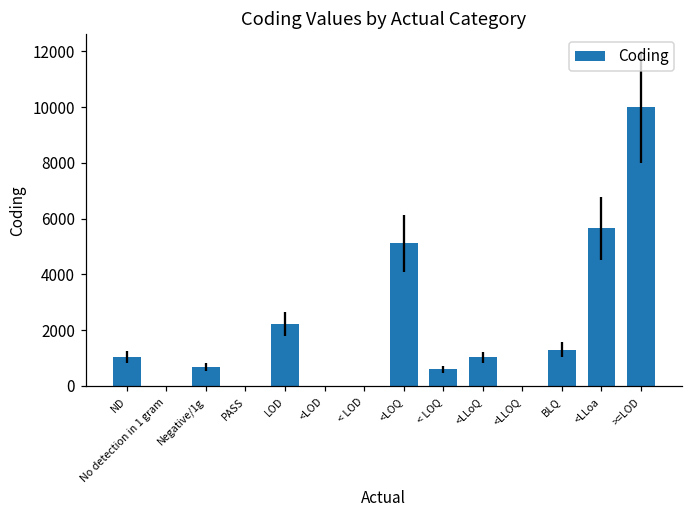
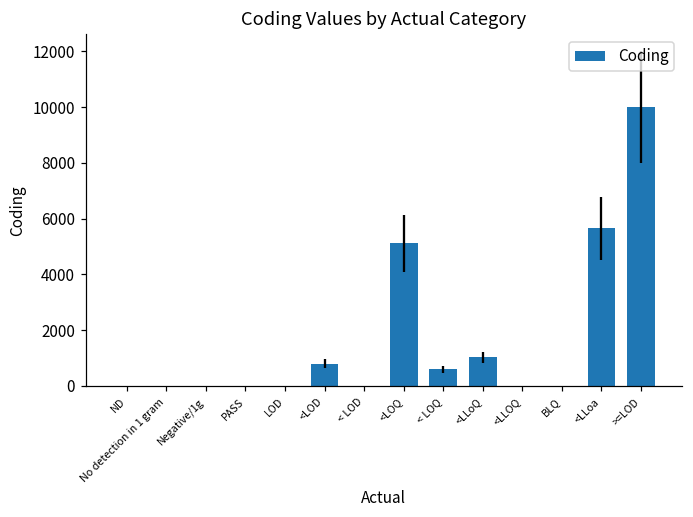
ND: 1000 -> 0
Negative/1g: 700 -> 0
LOD: 2200 -> 0
<LOD: 0 -> 800
BLQ: 1300 -> 0
